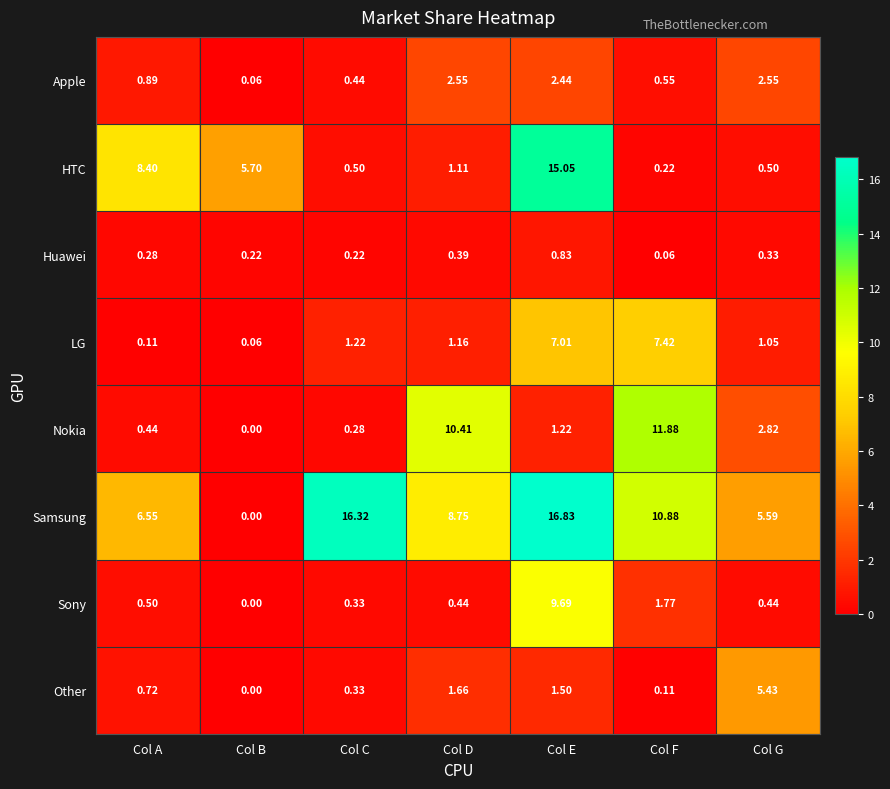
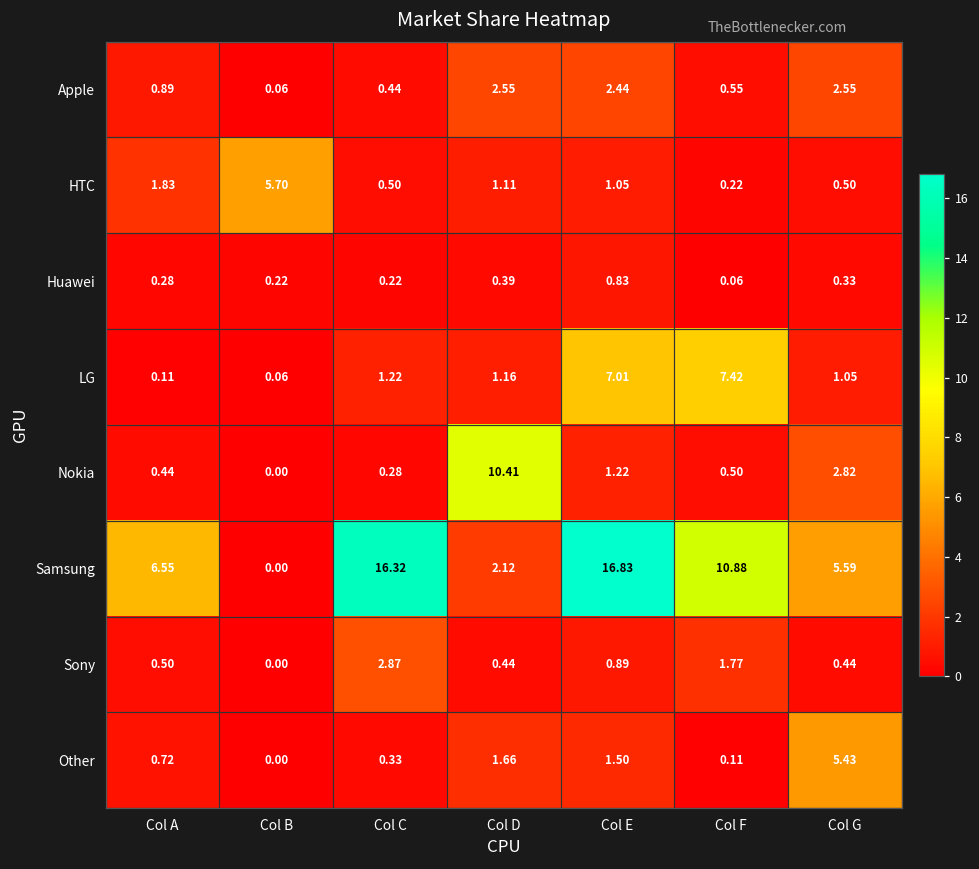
HTC, Col A: 8.40 -> 1.83
HTC, Col E: 15.05 -> 1.05
Nokia, Col F: 11.88 -> 0.50
Samsung, Col D: 8.75 -> 2.12
Sony, Col C: 0.33 -> 2.87
Sony, Col E: 9.69 -> 0.89
